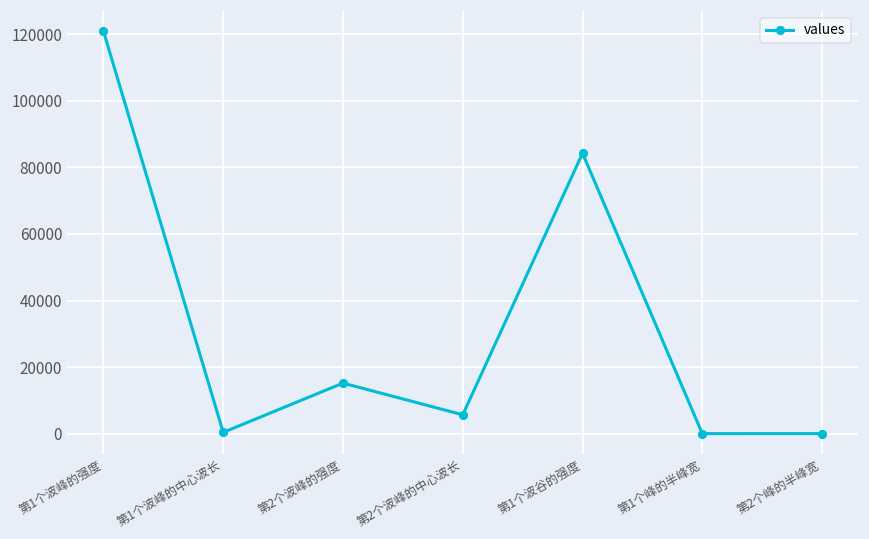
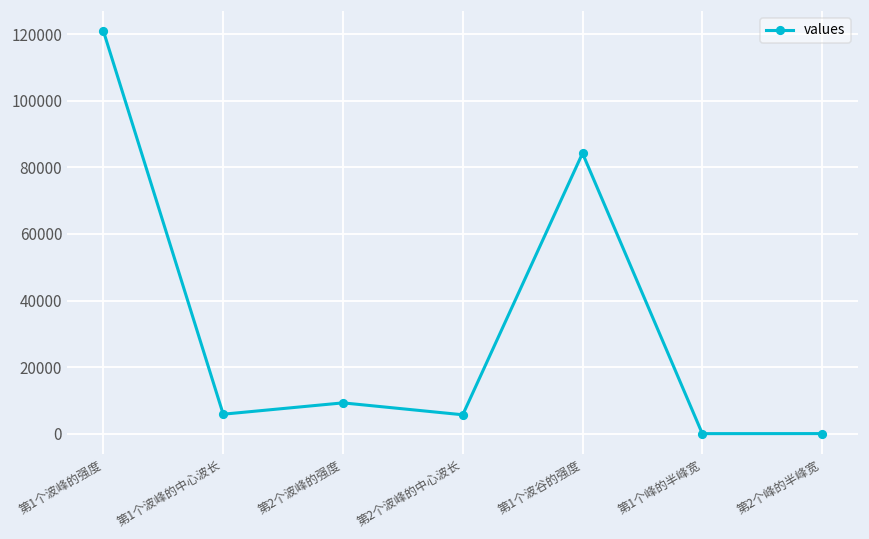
第1个波峰的中心波长: 0 -> 6000
第2个波峰的强度: 15000 -> 9000
